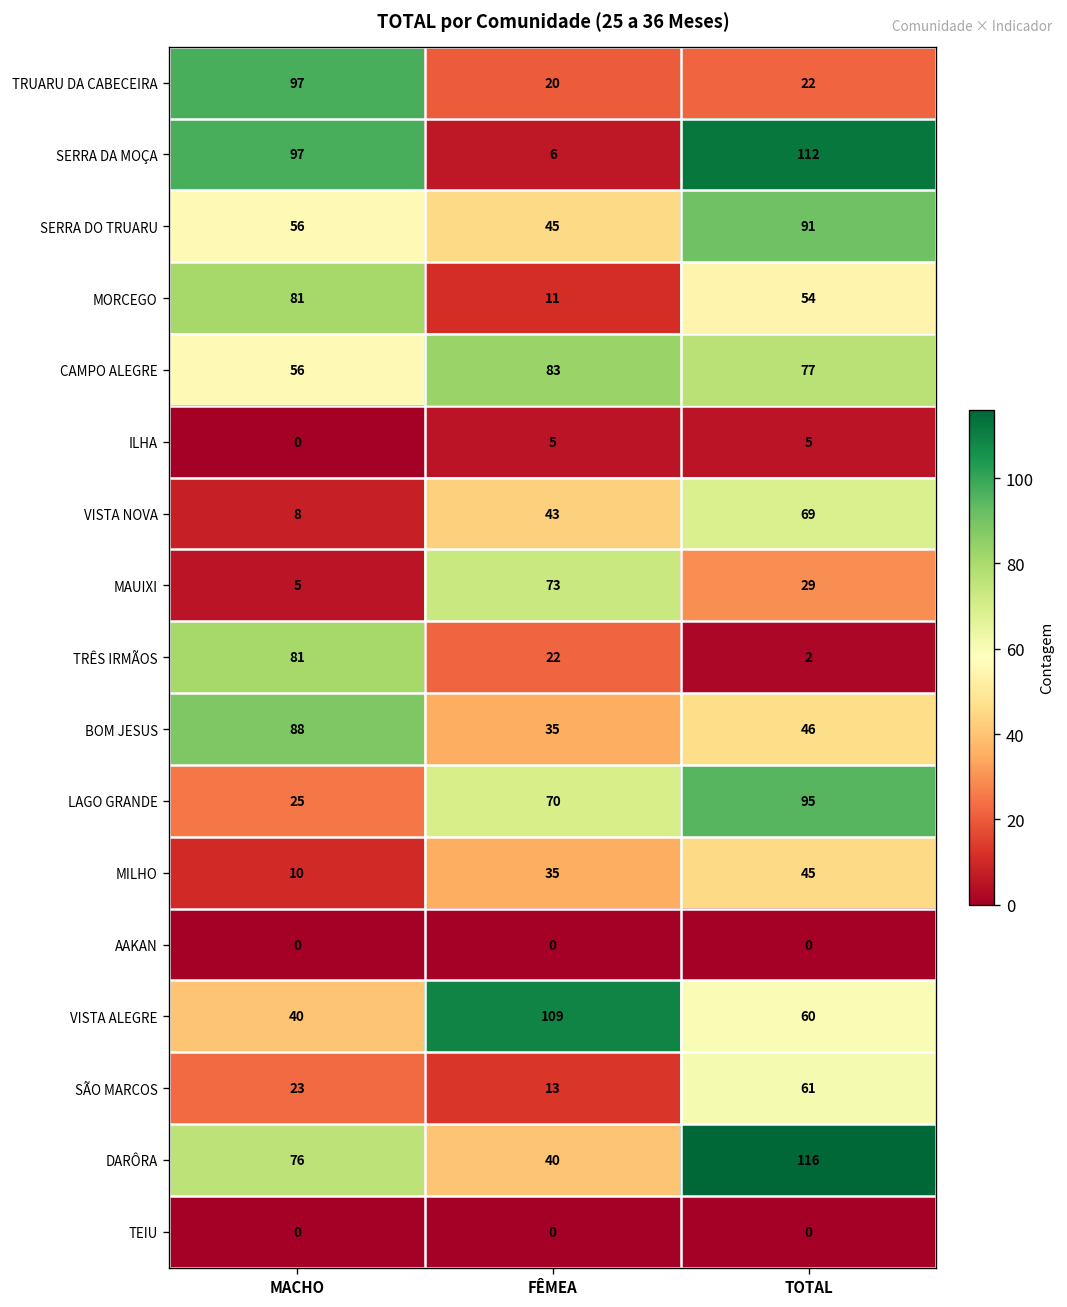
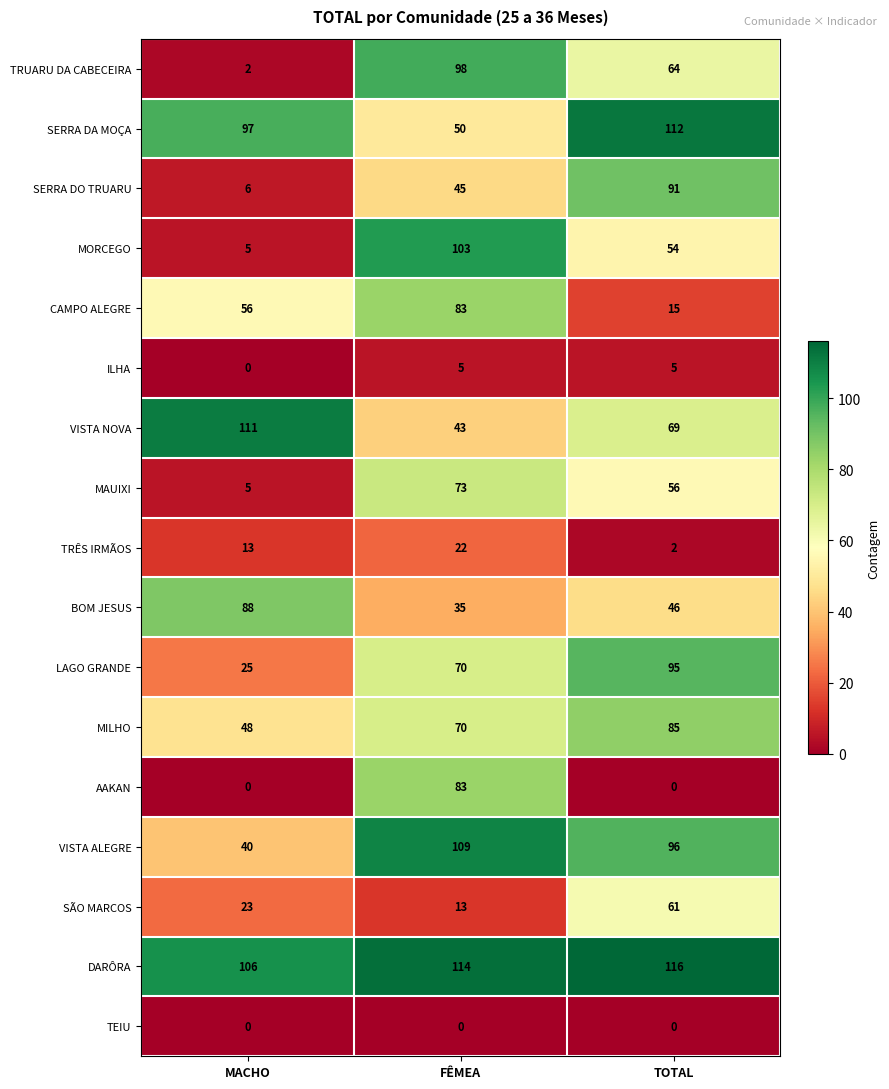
TRUARU DA CABECEIRA, MACHO: 97 -> 2
TRUARU DA CABECEIRA, FÊMEA: 20 -> 98
TRUARU DA CABECEIRA, TOTAL: 22 -> 64
SERRA DA MOÇA, FÊMEA: 6 -> 50
SERRA DO TRUARU, MACHO: 56 -> 6
MORCEGO, MACHO: 81 -> 5
MORCEGO, FÊMEA: 11 -> 103
CAMPO ALEGRE, TOTAL: 77 -> 15
VISTA NOVA, MACHO: 8 -> 111
MAUIXI, TOTAL: 29 -> 56
TRÊS IRMÃOS, MACHO: 81 -> 13
MILHO, MACHO: 10 -> 48
MILHO, FÊMEA: 35 -> 70
MILHO, TOTAL: 45 -> 85
AAKAN, FÊMEA: 0 -> 83
VISTA ALEGRE, TOTAL: 60 -> 96
DARÔRA, MACHO: 76 -> 106
DARÔRA, FÊMEA: 40 -> 114
